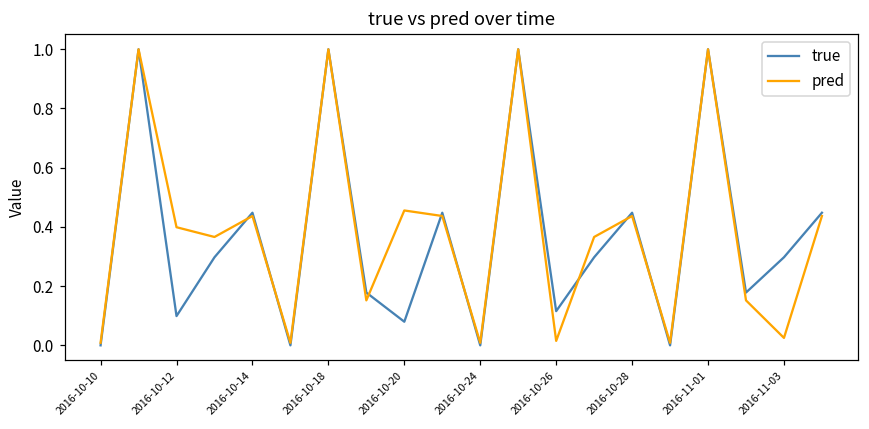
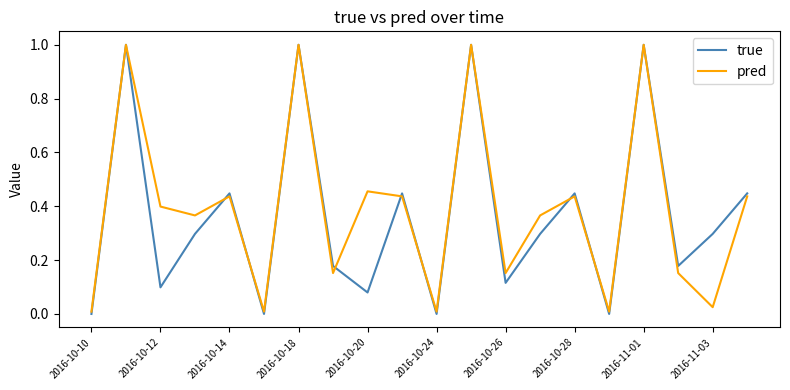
pred, 2016-10-26: 0.01 -> 0.15
